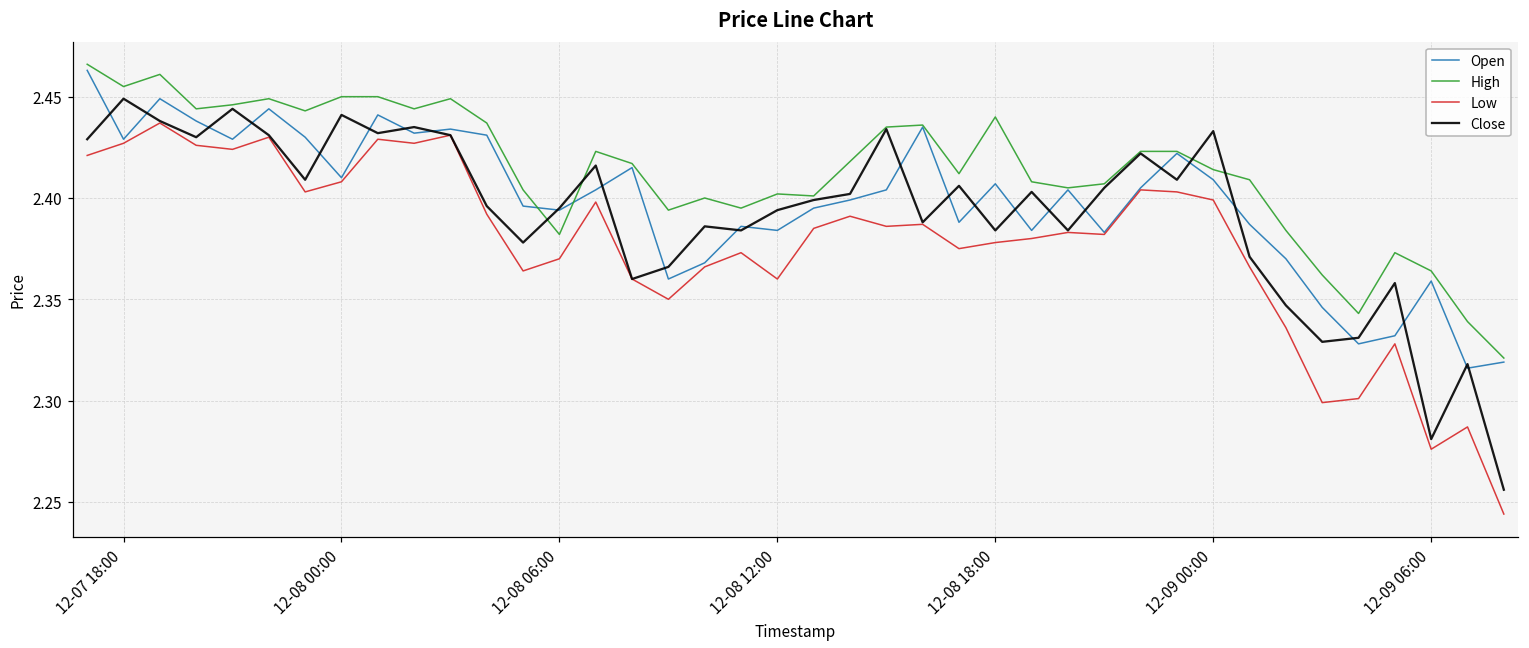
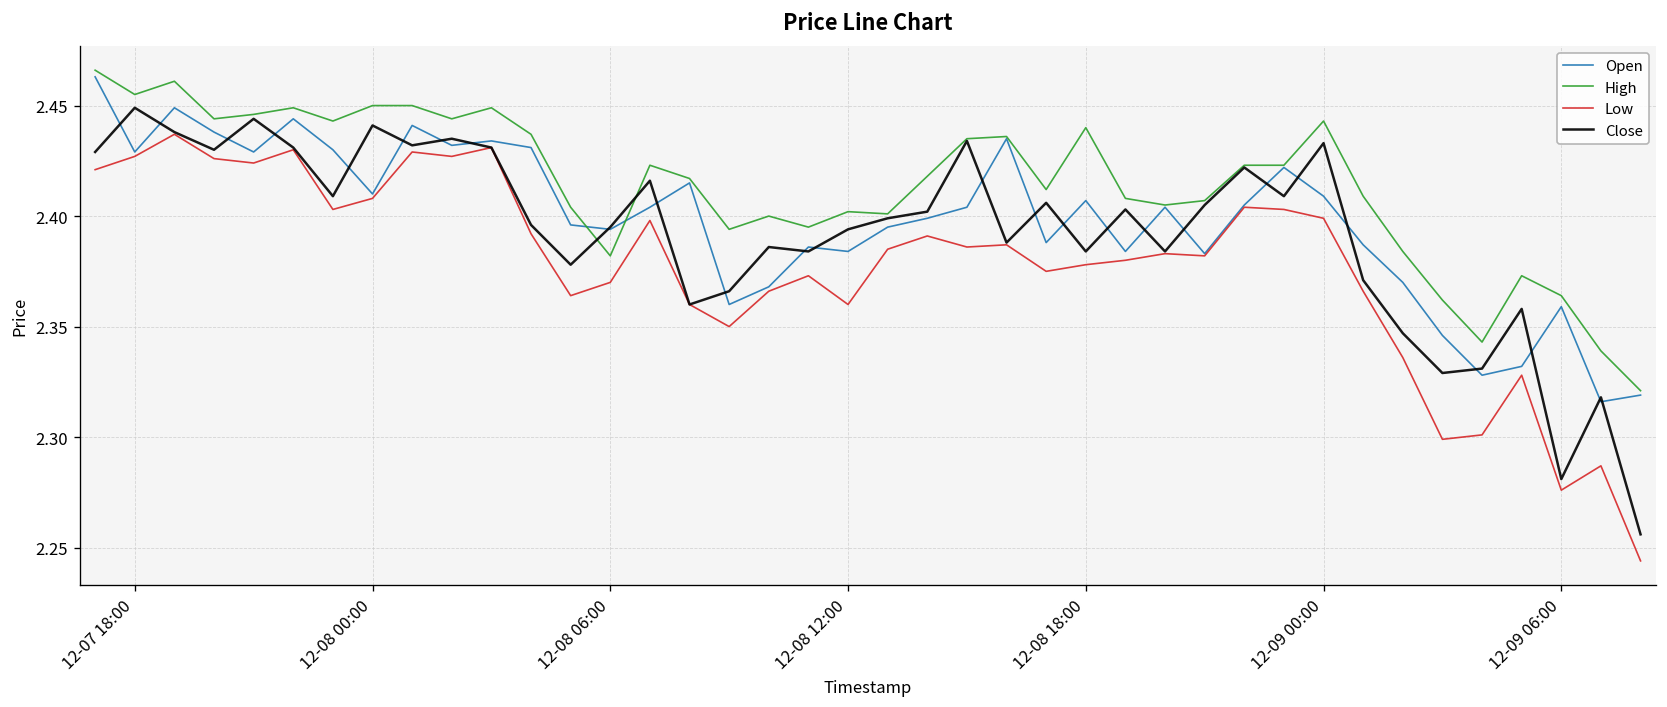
High, 12-09 00:00: 2.414 -> 2.443
